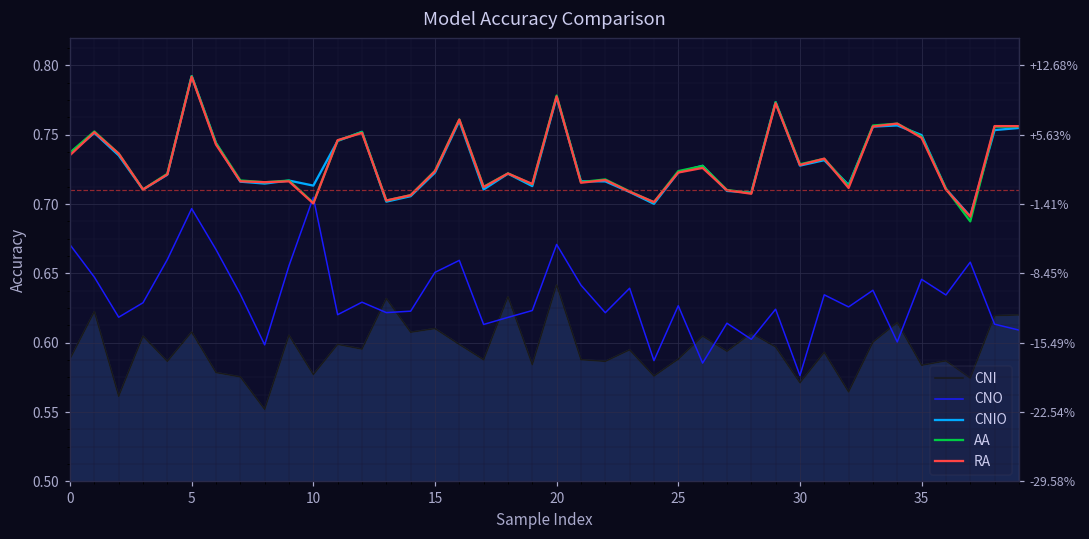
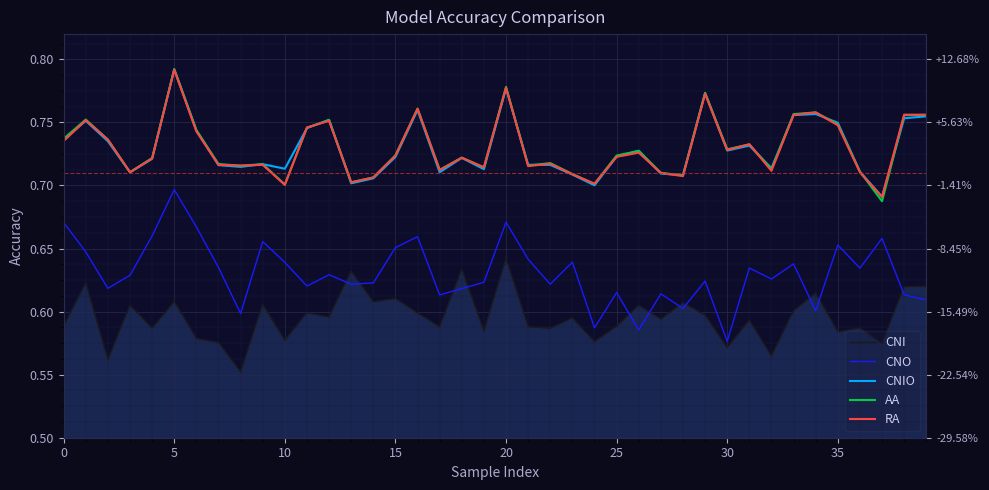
CNO, 10: 0.705 -> 0.639
CNO, 25: 0.627 -> 0.615
CNO, 35: 0.646 -> 0.653
